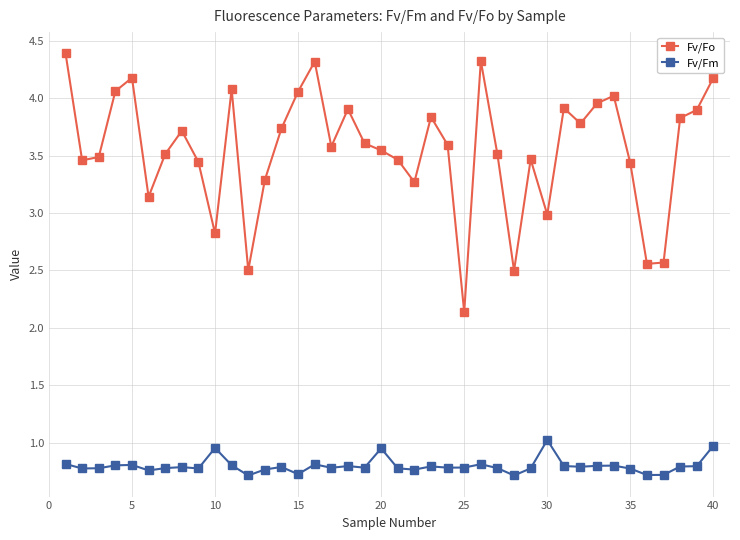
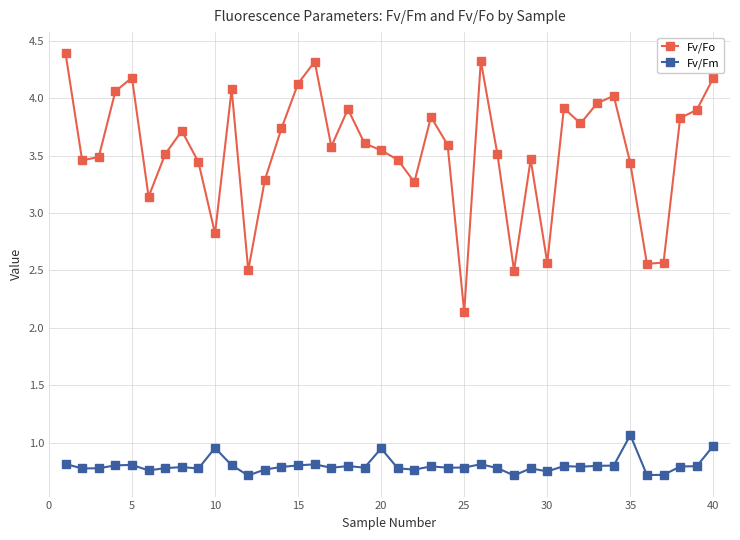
Fv/Fo, 15: 4.06 -> 4.13
Fv/Fm, 15: 0.73 -> 0.80
Fv/Fo, 30: 2.99 -> 2.57
Fv/Fm, 30: 1.02 -> 0.75
Fv/Fm, 35: 0.77 -> 1.07
